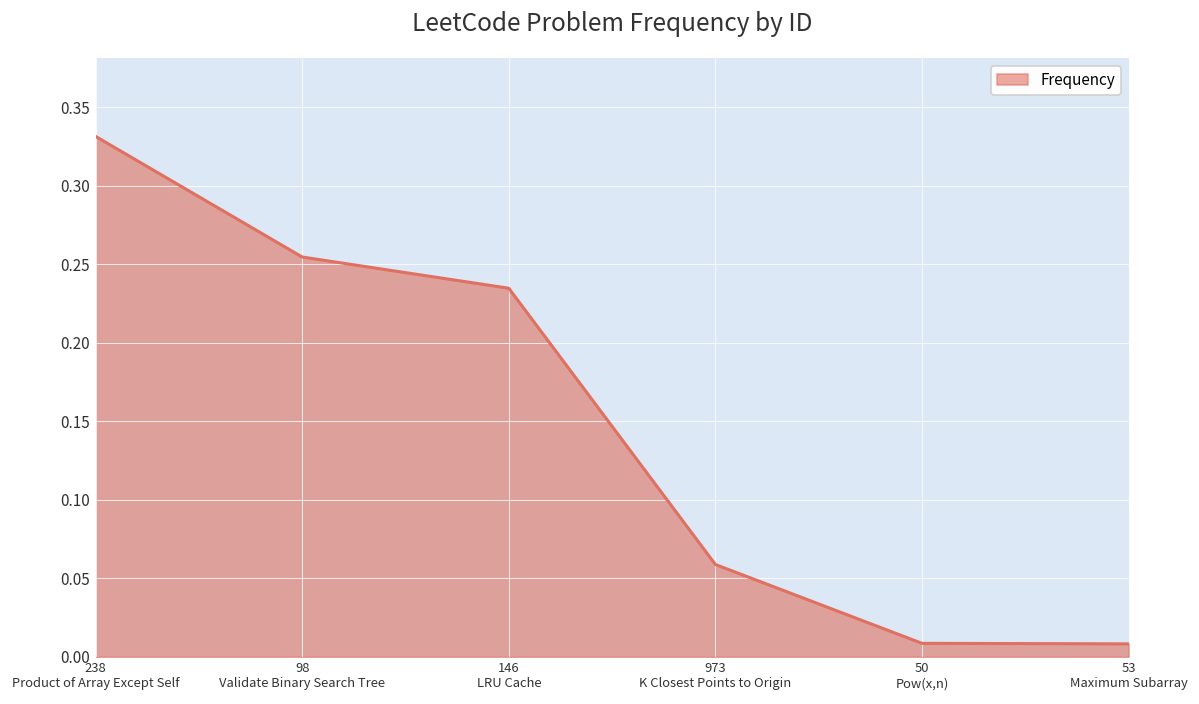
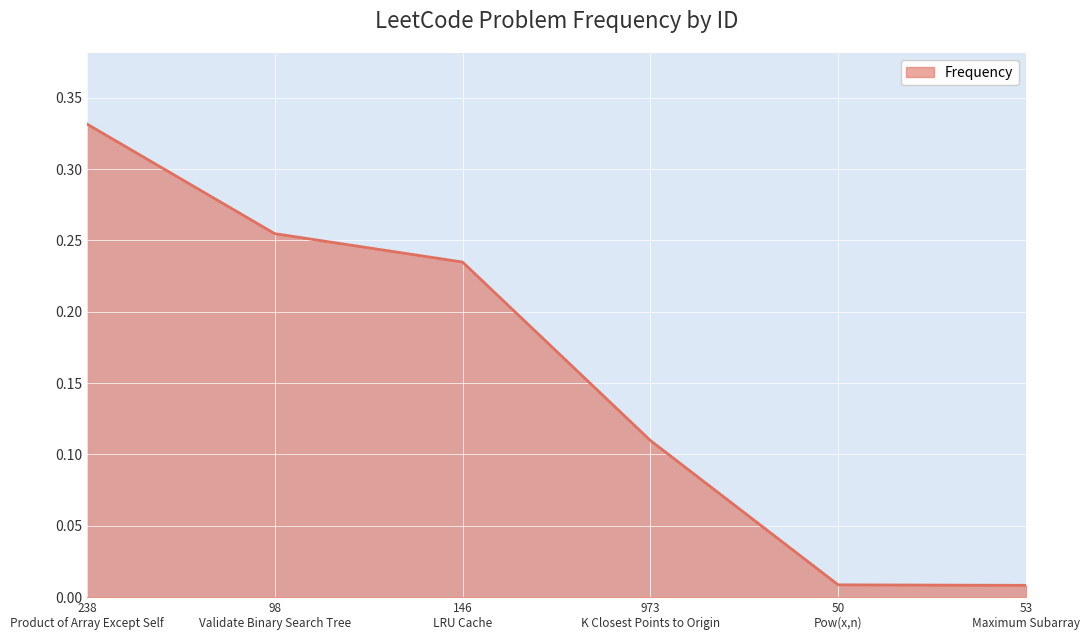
973 K Closest Points to Origin: 0.059 -> 0.110
